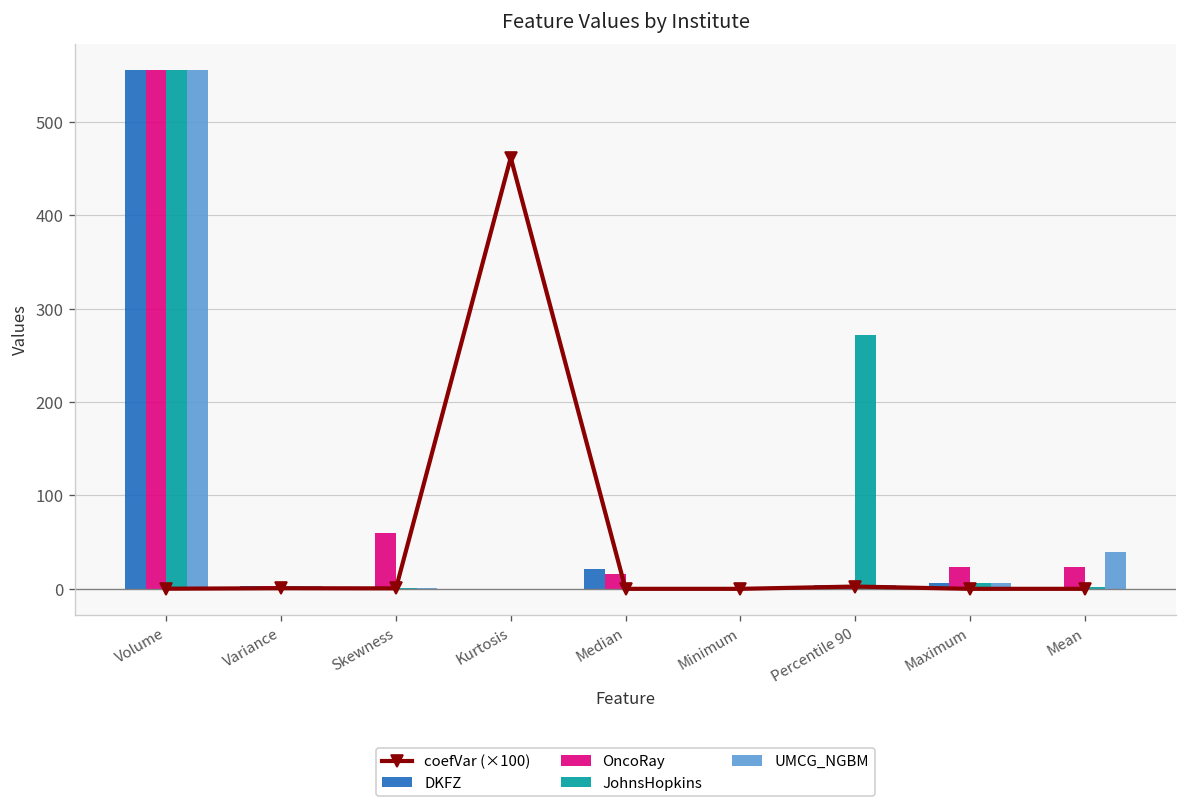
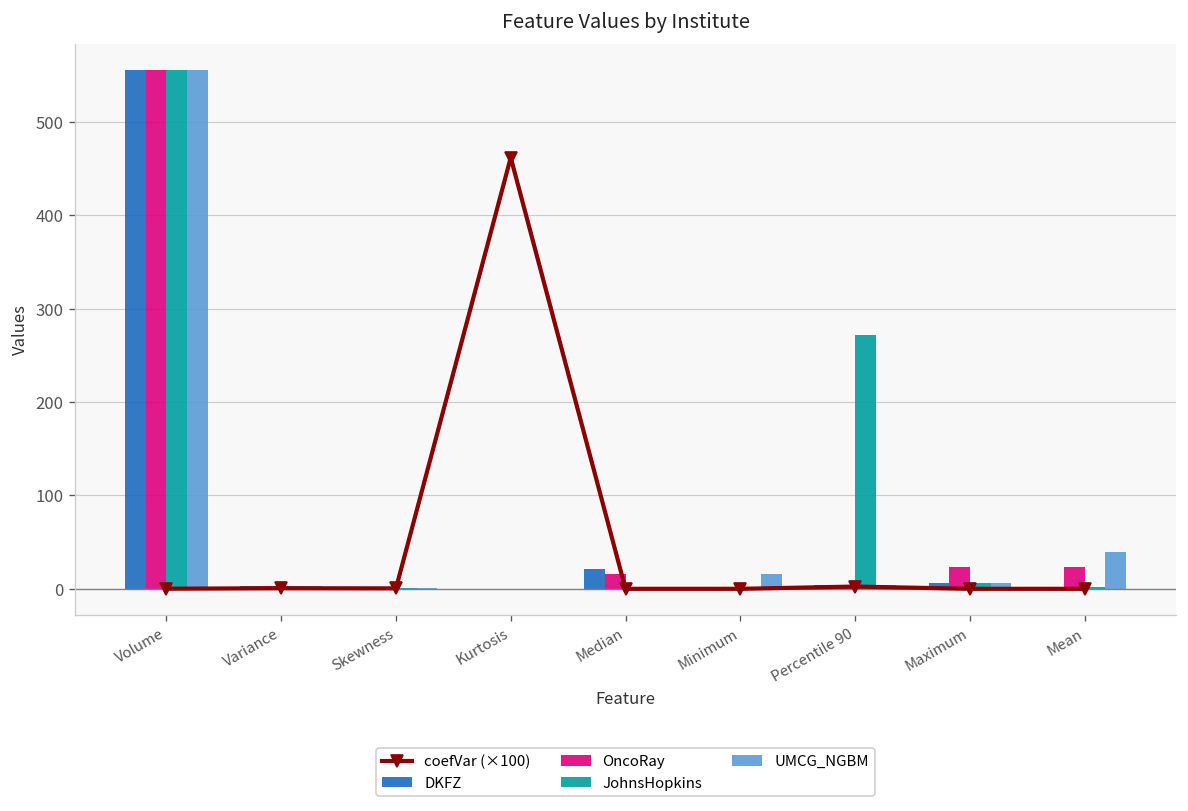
OncoRay, Skewness: 60 -> 0
UMCG_NGBM, Minimum: 0 -> 20
